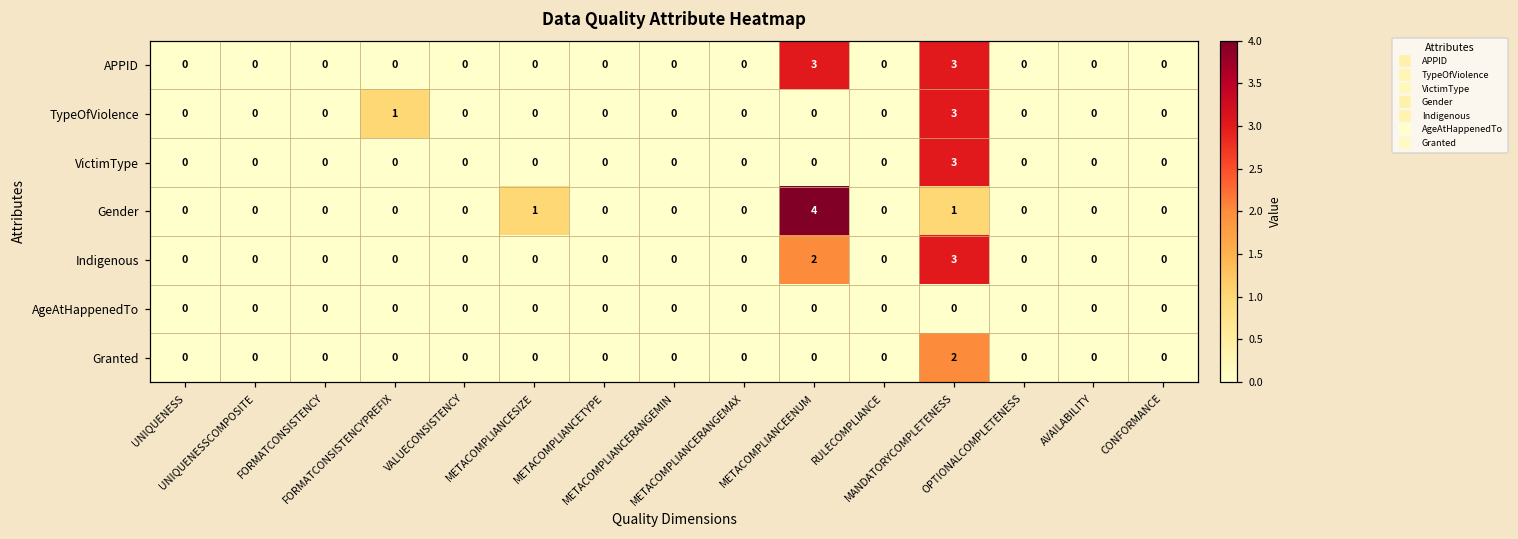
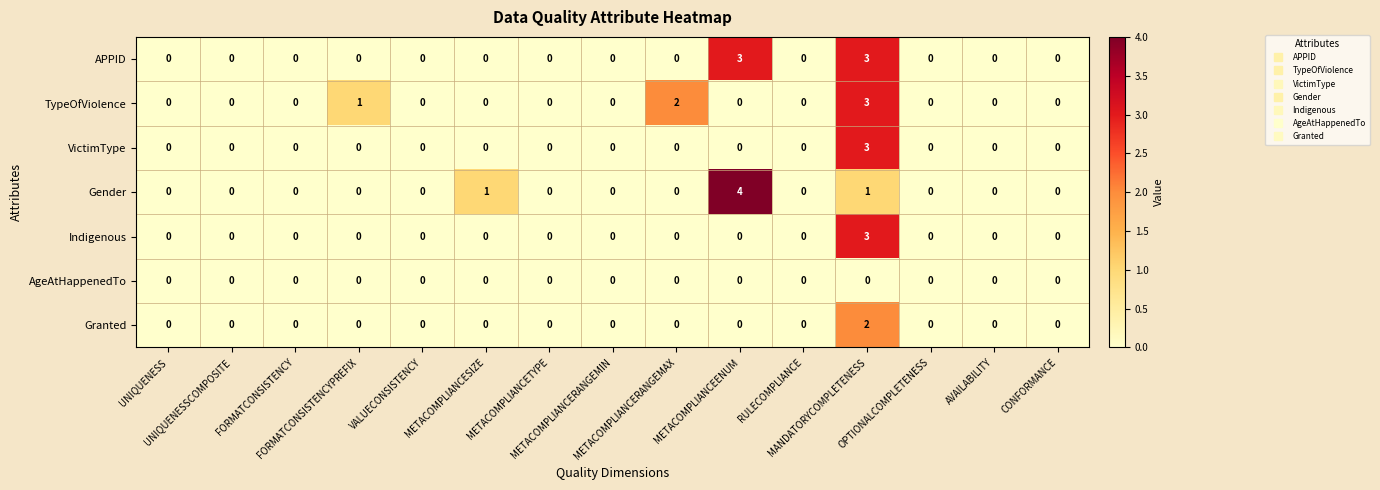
TypeOfViolence, METACOMPLIANCERANGEMAX: 0 -> 2
Indigenous, METACOMPLIANCEENUM: 2 -> 0
